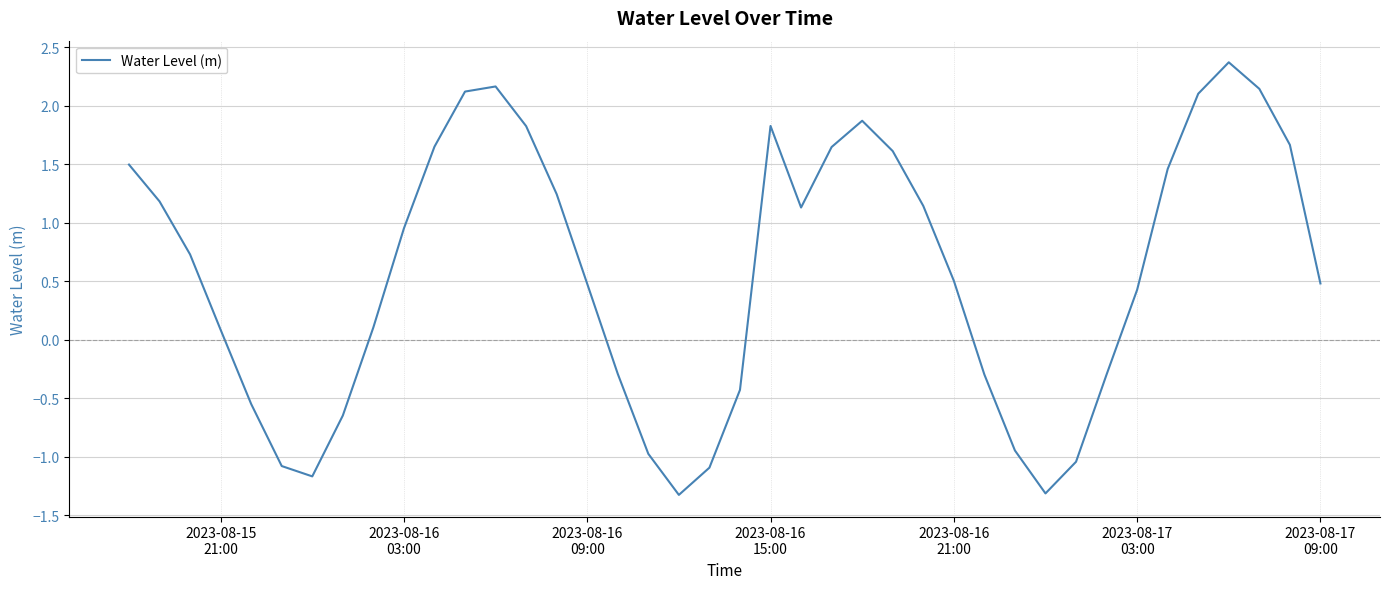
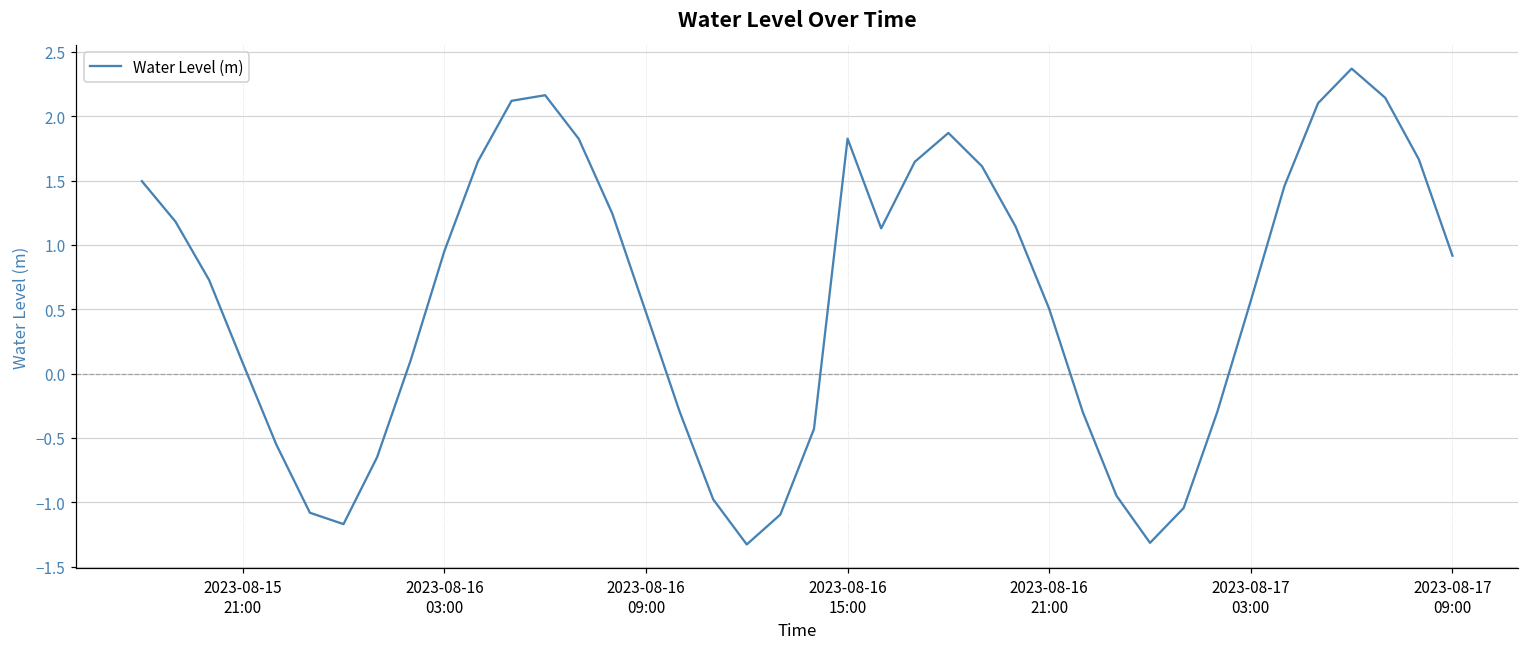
2023-08-17 03:00: 0.43 -> 0.57
2023-08-17 09:00: 0.48 -> 0.92
